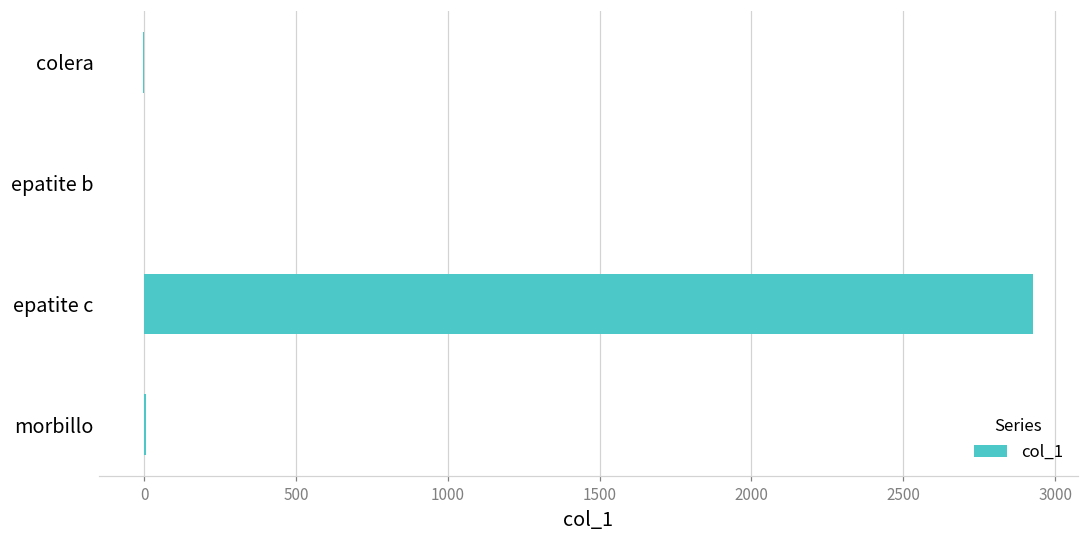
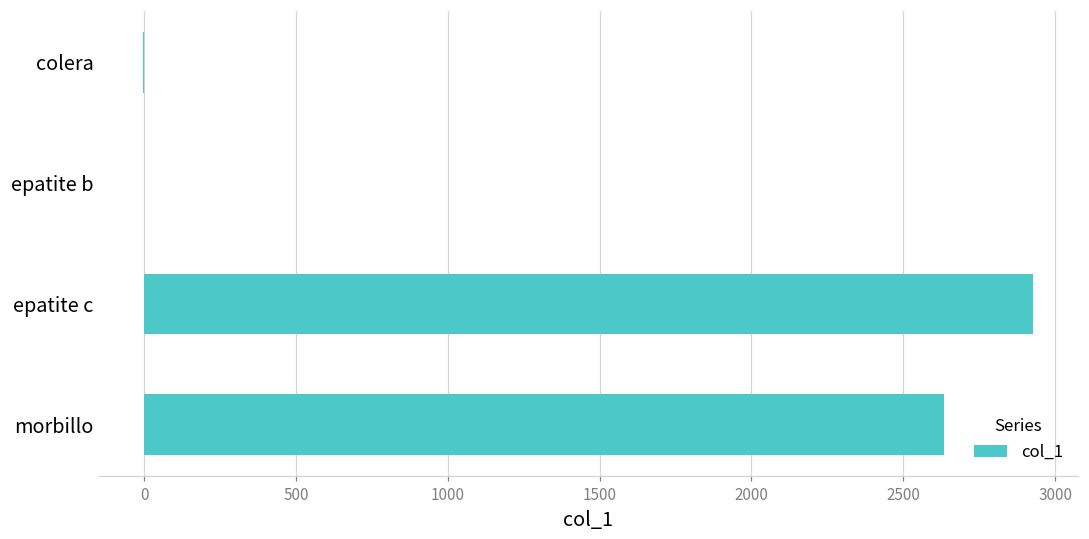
morbillo: 10 -> 2630
